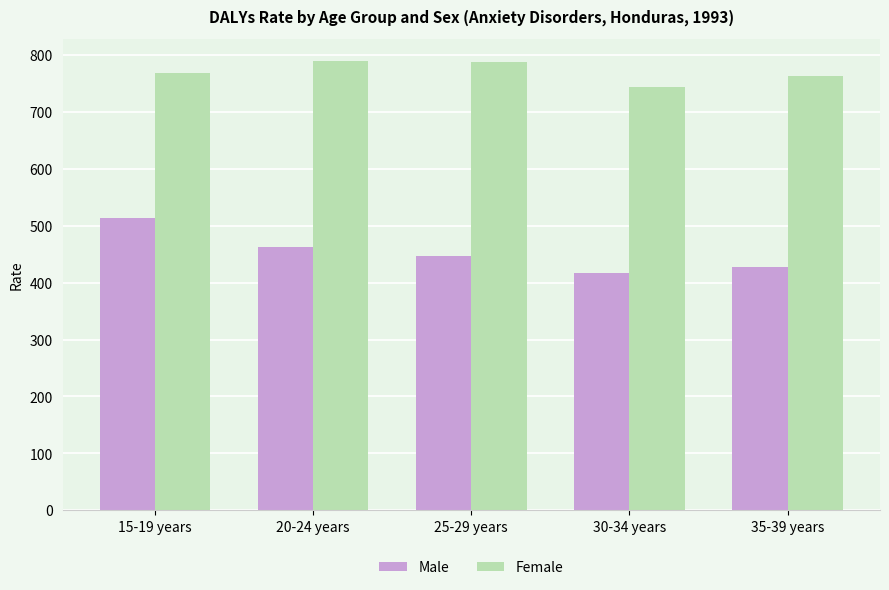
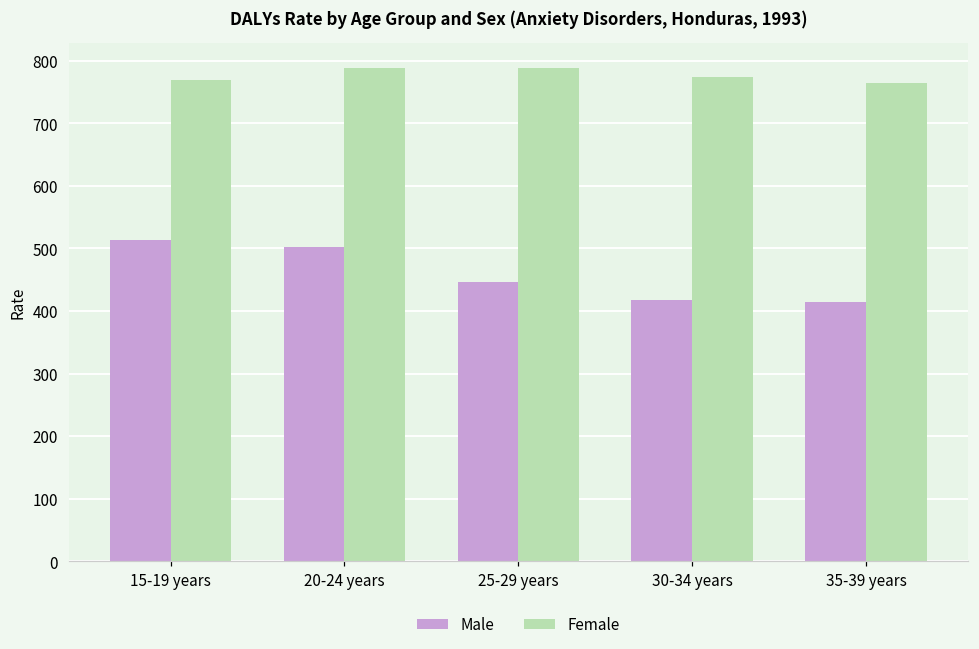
Male, 20-24 years: 460 -> 500
Female, 30-34 years: 740 -> 770
Male, 35-39 years: 430 -> 410
